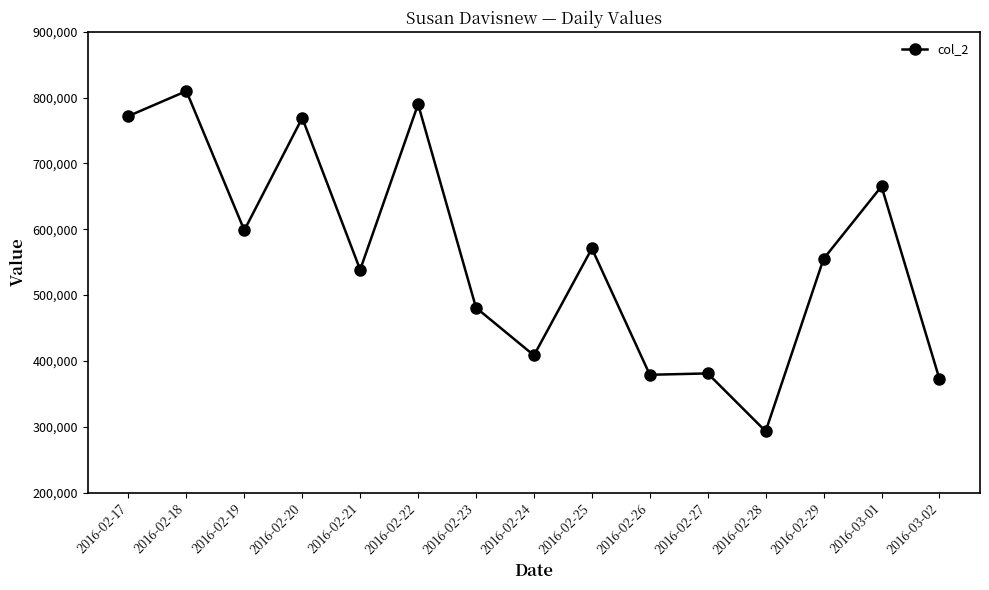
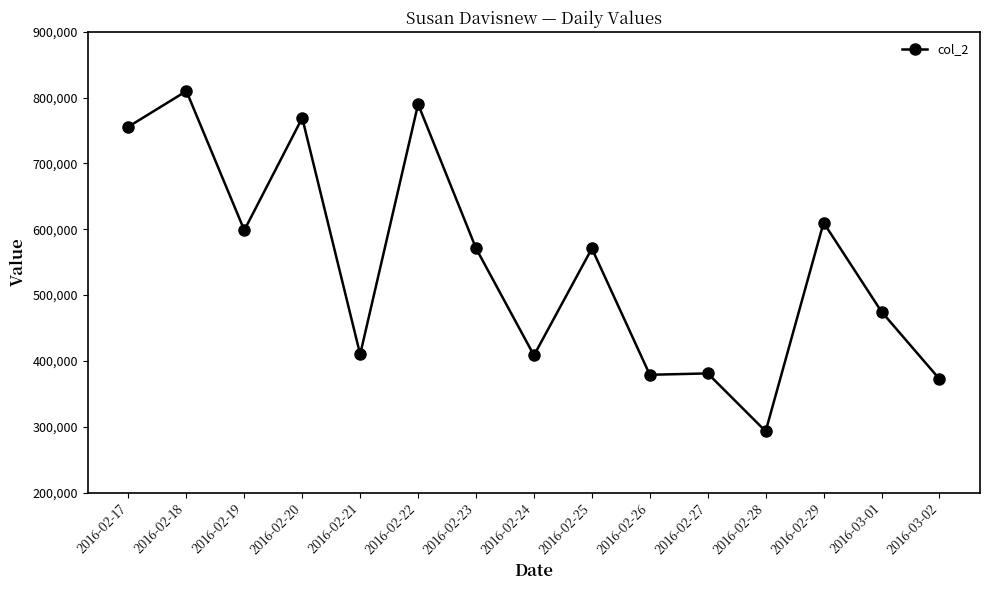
2016-02-17: 770,000 -> 760,000
2016-02-21: 540,000 -> 410,000
2016-02-23: 480,000 -> 570,000
2016-02-29: 560,000 -> 610,000
2016-03-01: 670,000 -> 470,000
